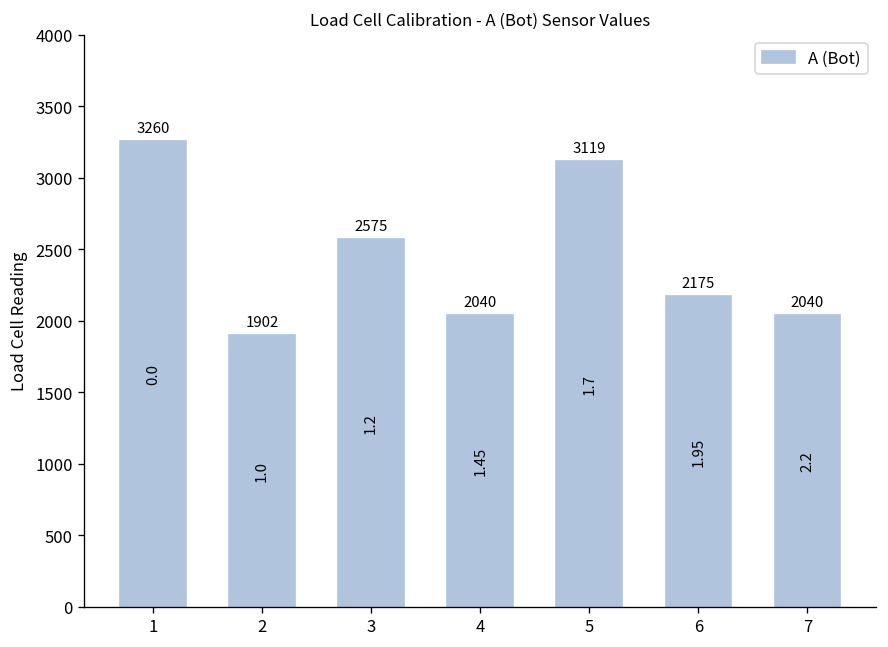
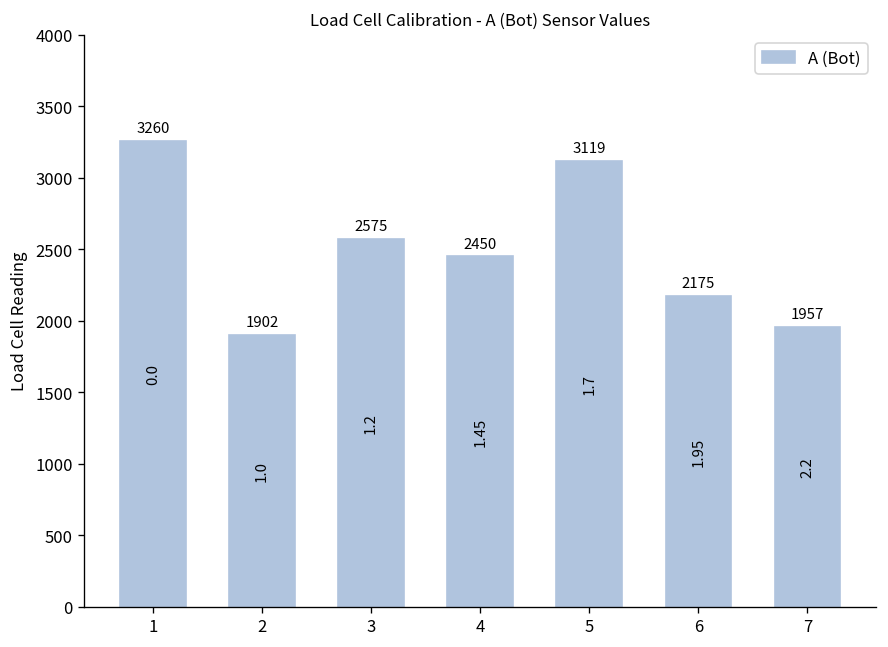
4: 2040 -> 2450
7: 2040 -> 1957
